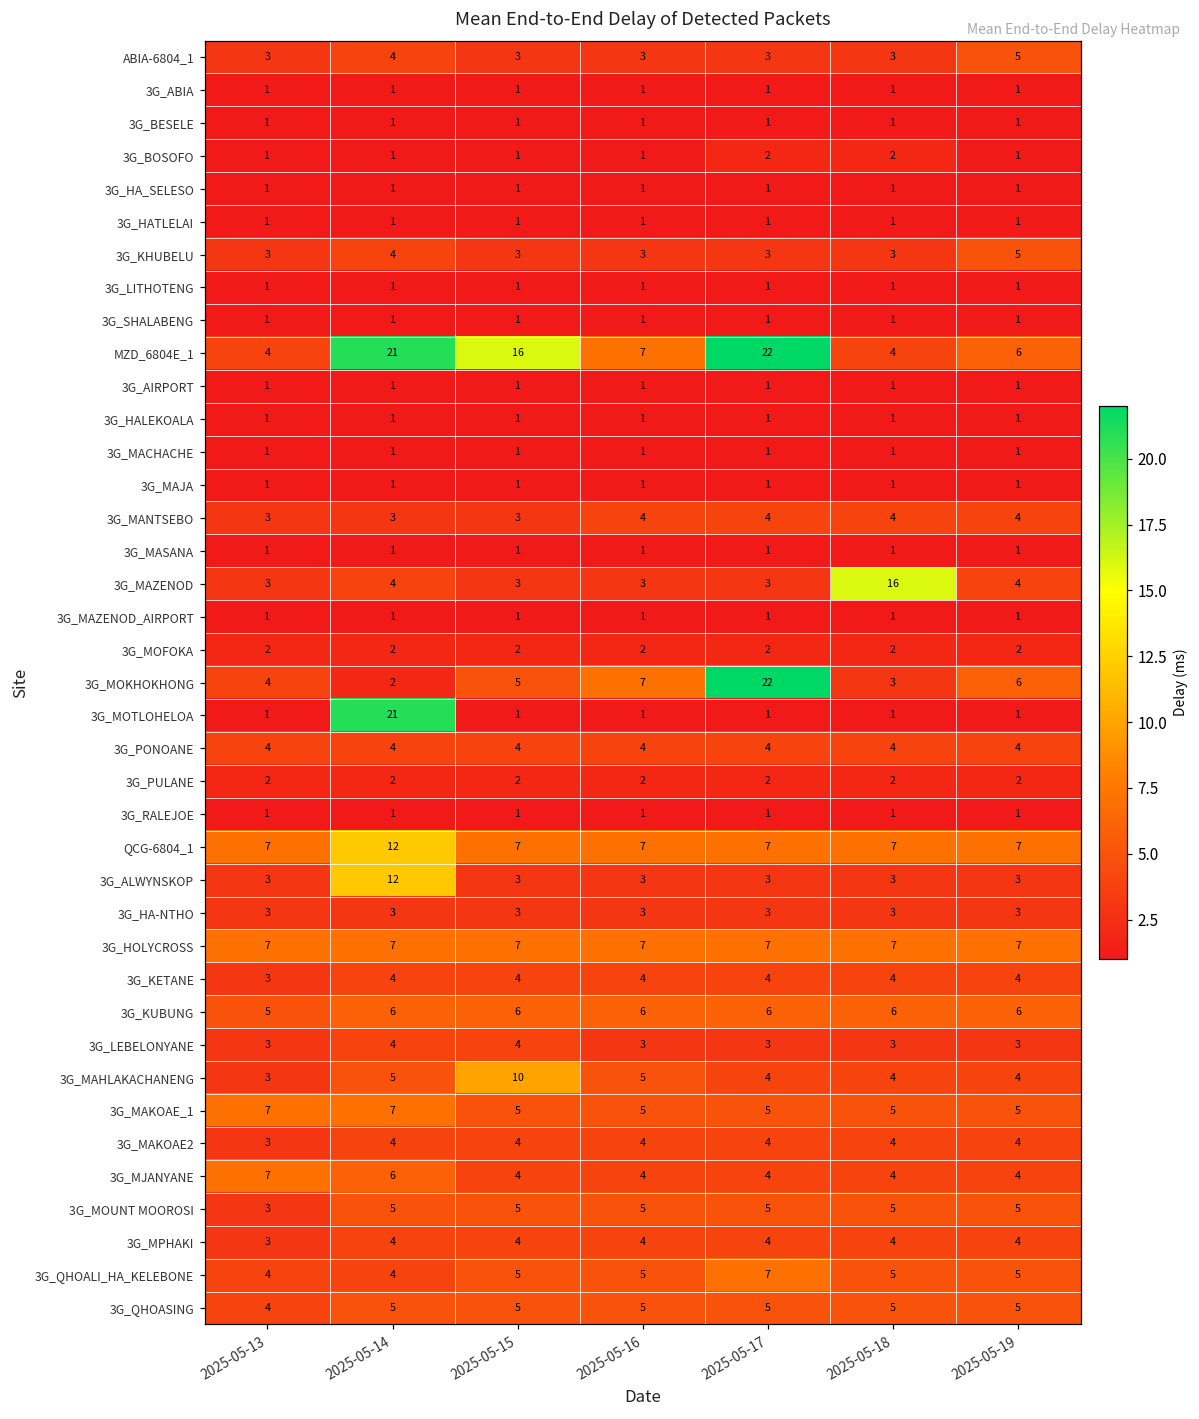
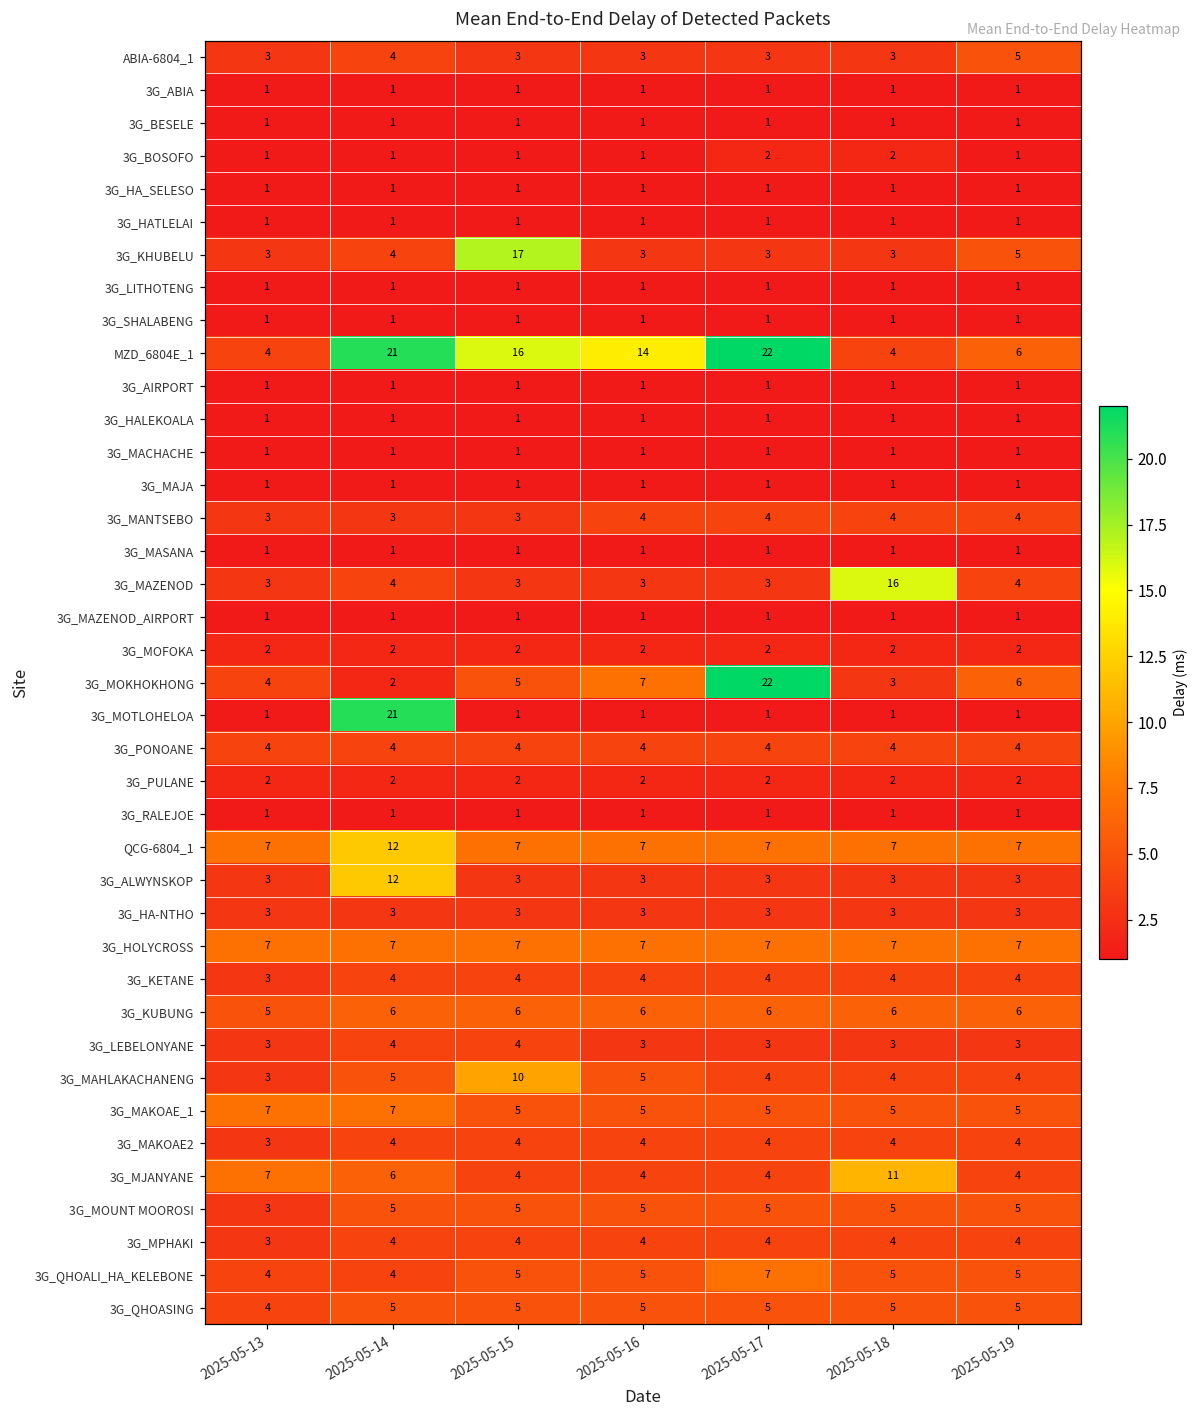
3G_KHUBELU, 2025-05-15: 3 -> 17
MZD_6804E_1, 2025-05-16: 7 -> 14
3G_MJANYANE, 2025-05-18: 4 -> 11
